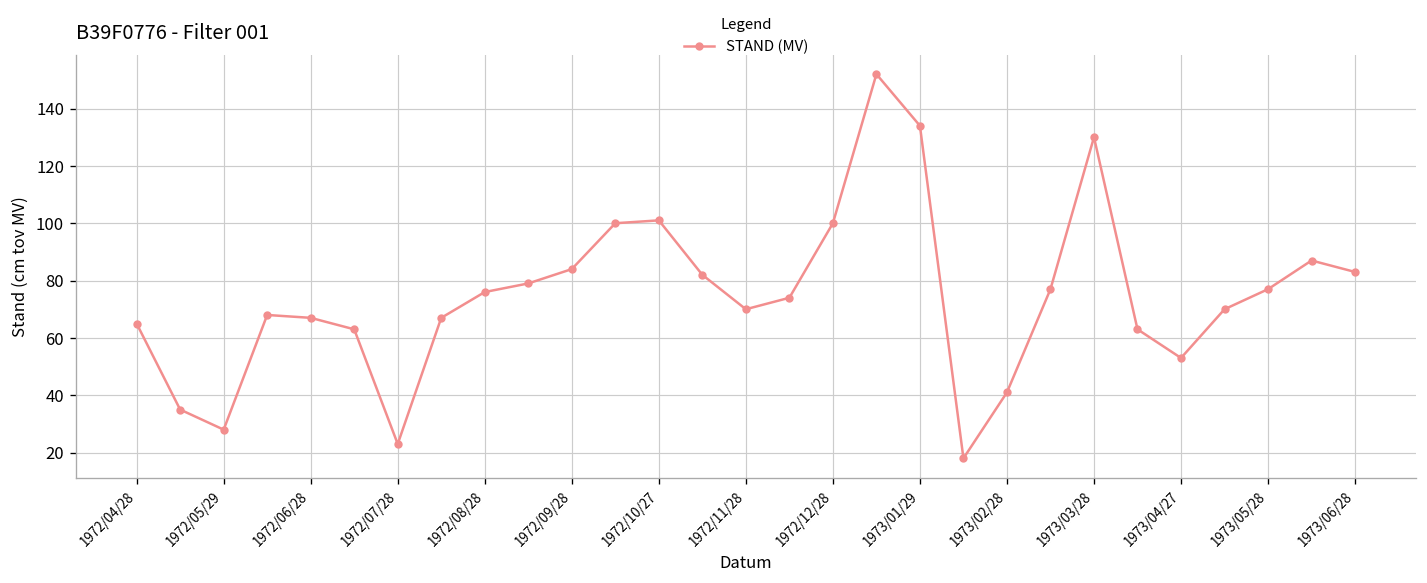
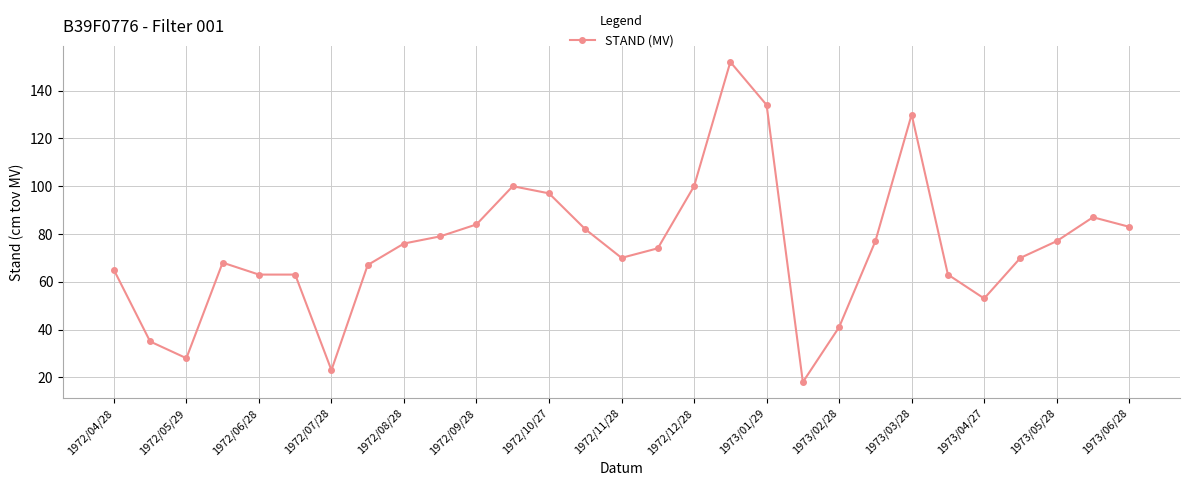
1972/06/28: 67 -> 63
1972/10/27: 101 -> 97
